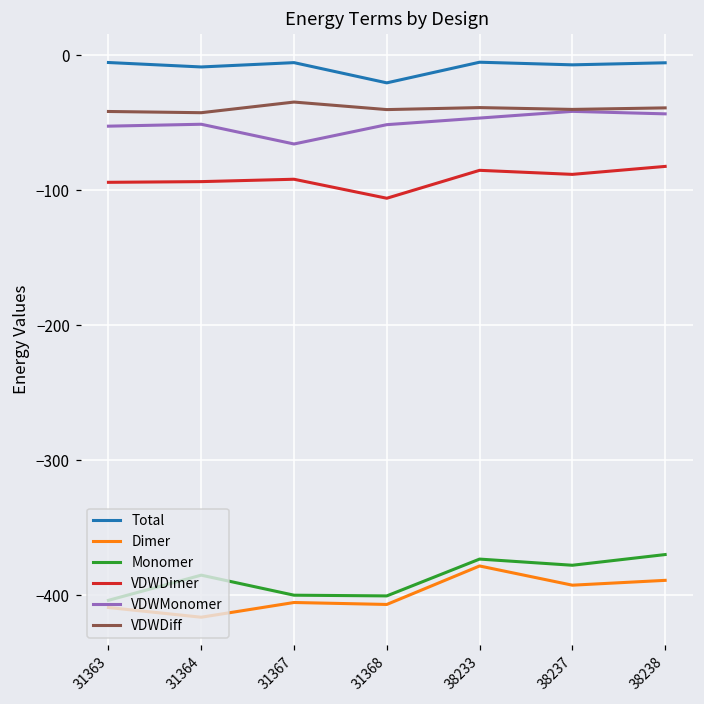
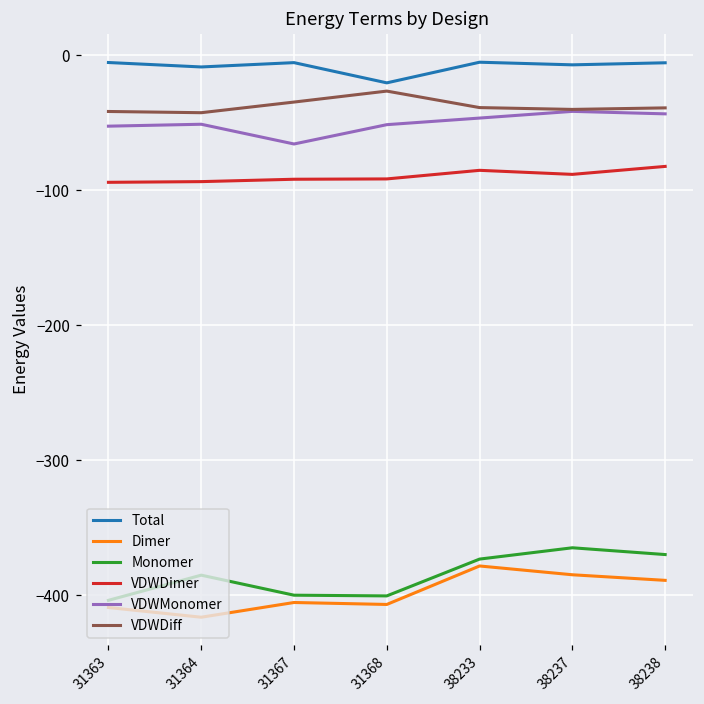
VDWDimer, 31368: -106 -> -92
VDWDiff, 31368: -40 -> -26
Dimer, 38237: -393 -> -385
Monomer, 38237: -378 -> -365
